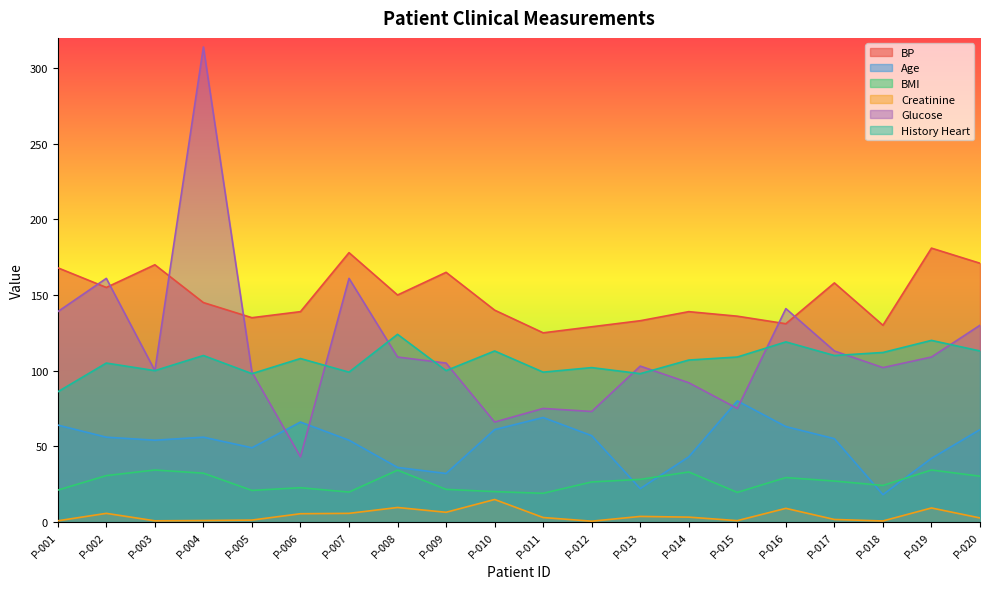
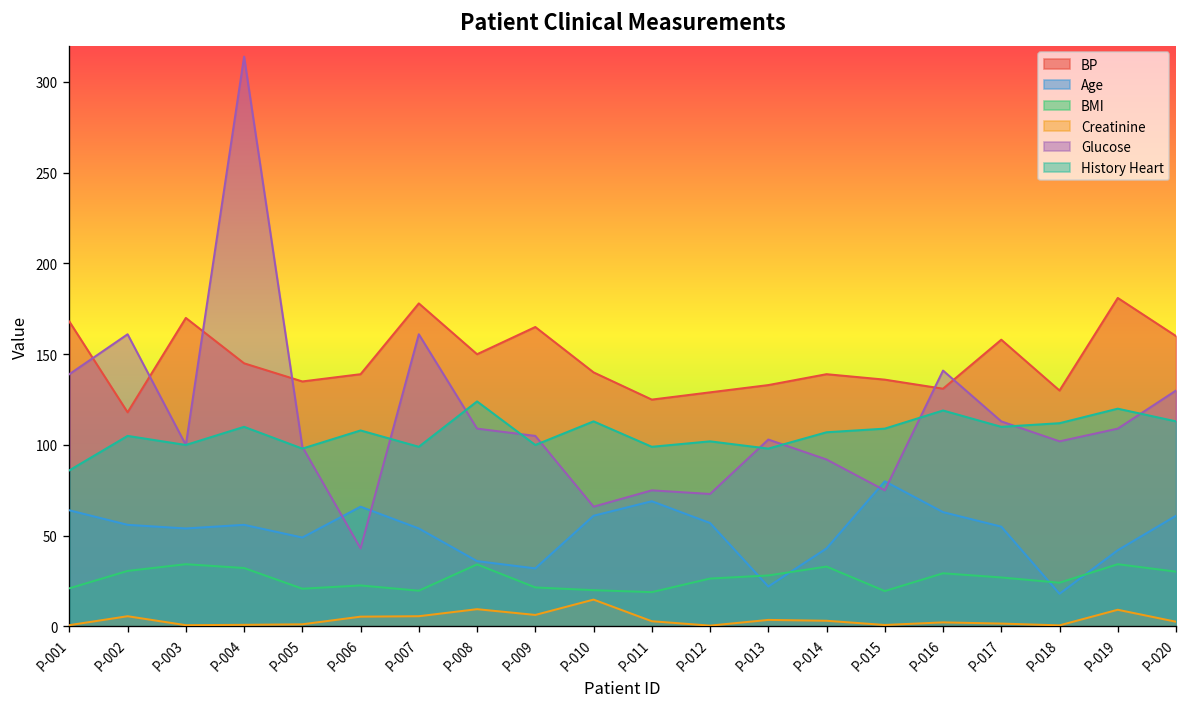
BP, P-002: 155 -> 118
Creatinine, P-016: 9 -> 2
BP, P-020: 171 -> 160
